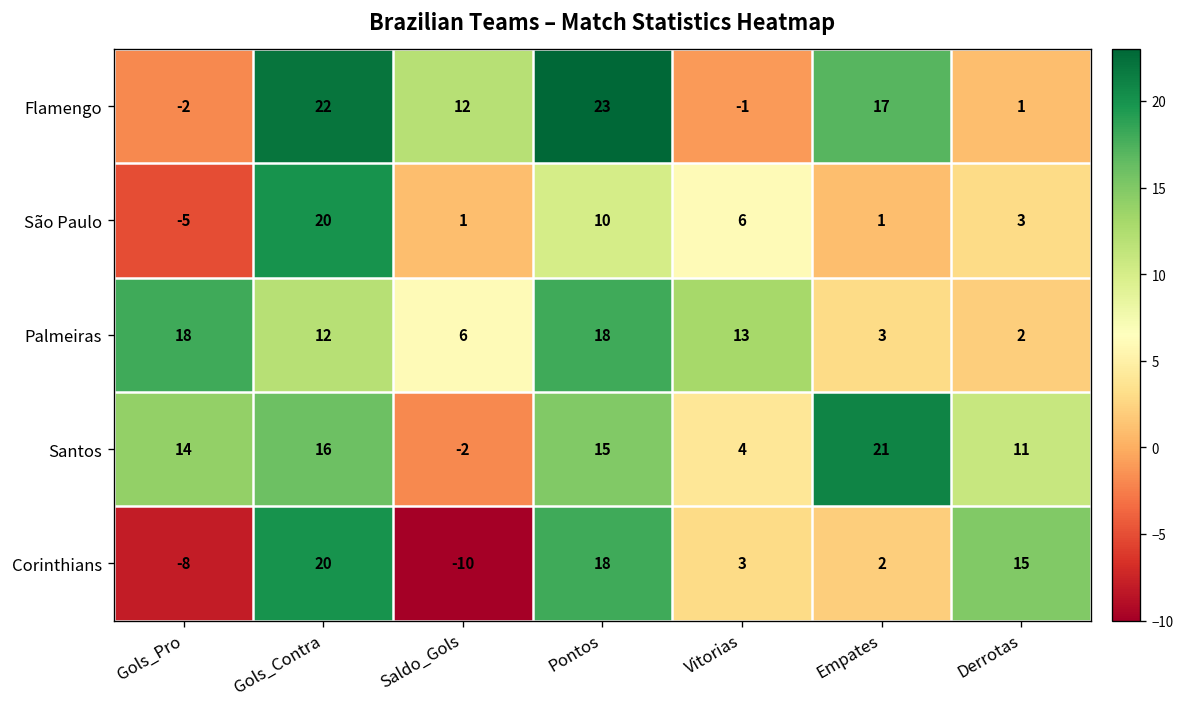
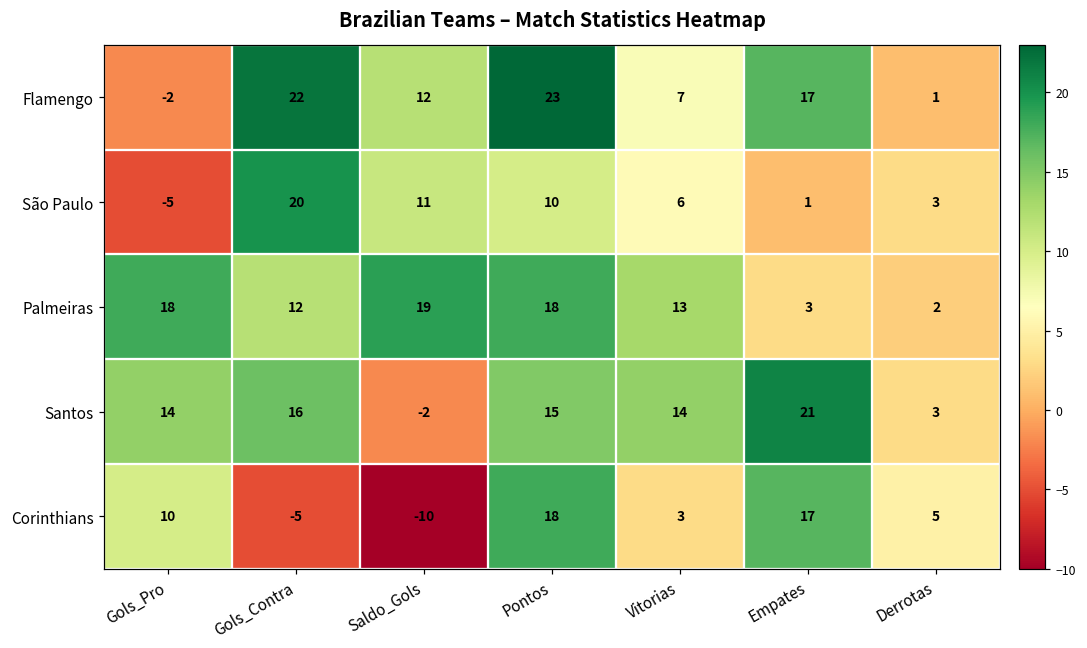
Flamengo, Vitorias: -1 -> 7
São Paulo, Saldo_Gols: 1 -> 11
Palmeiras, Saldo_Gols: 6 -> 19
Santos, Vitorias: 4 -> 14
Santos, Derrotas: 11 -> 3
Corinthians, Gols_Pro: -8 -> 10
Corinthians, Gols_Contra: 20 -> -5
Corinthians, Empates: 2 -> 17
Corinthians, Derrotas: 15 -> 5
